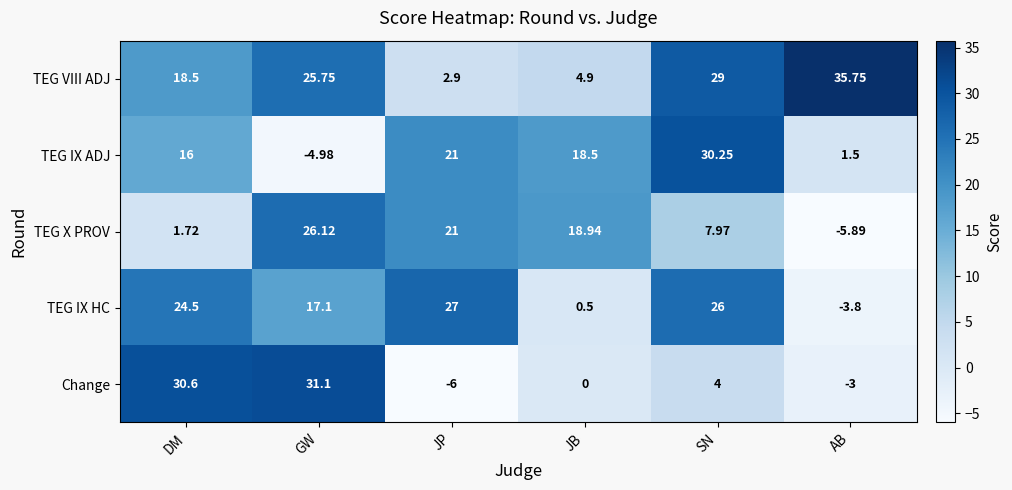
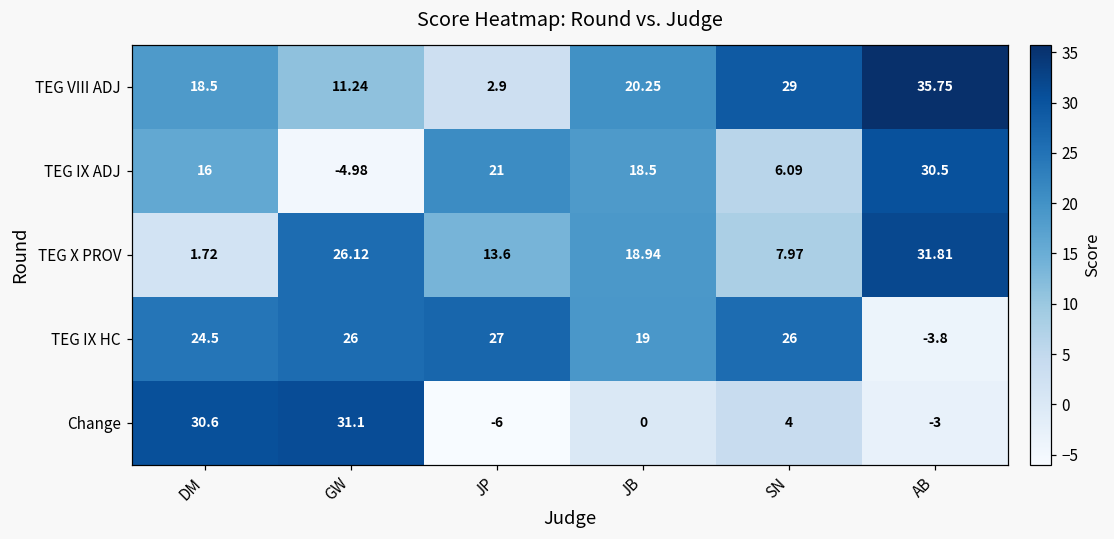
TEG VIII ADJ, GW: 25.75 -> 11.24
TEG VIII ADJ, JB: 4.9 -> 20.25
TEG IX ADJ, SN: 30.25 -> 6.09
TEG IX ADJ, AB: 1.5 -> 30.5
TEG X PROV, JP: 21 -> 13.6
TEG X PROV, AB: -5.89 -> 31.81
TEG IX HC, GW: 17.1 -> 26
TEG IX HC, JB: 0.5 -> 19
